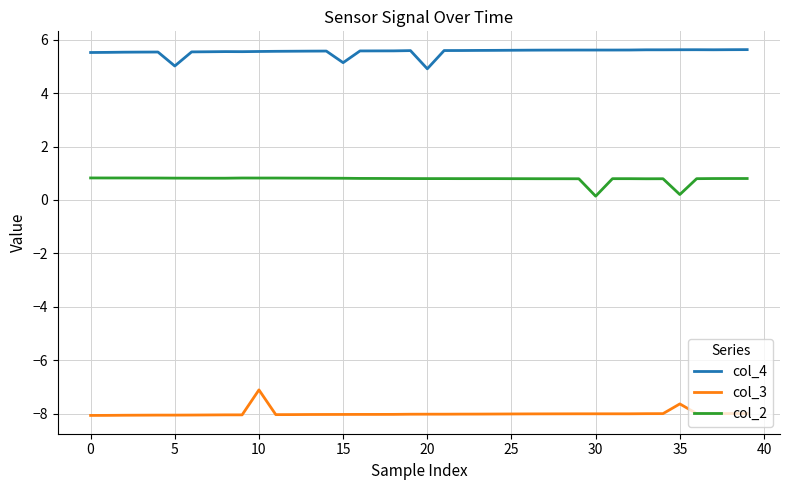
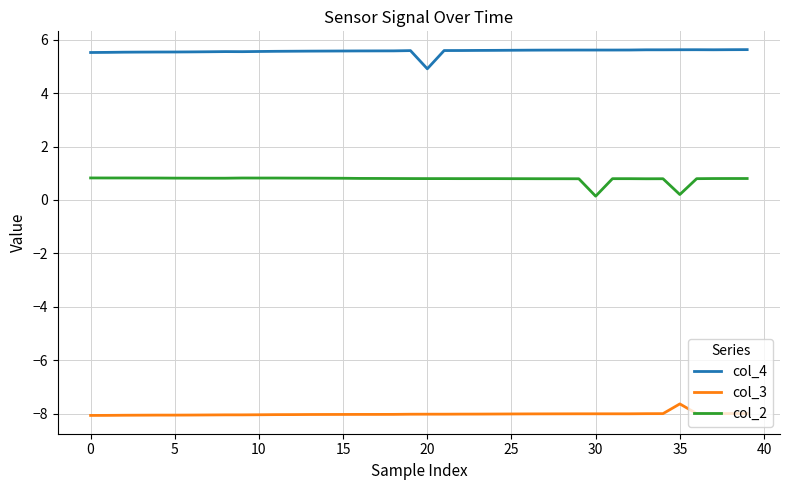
col_4, 5: 5.0 -> 5.5
col_3, 10: -7.1 -> -8.0
col_4, 15: 5.1 -> 5.6
